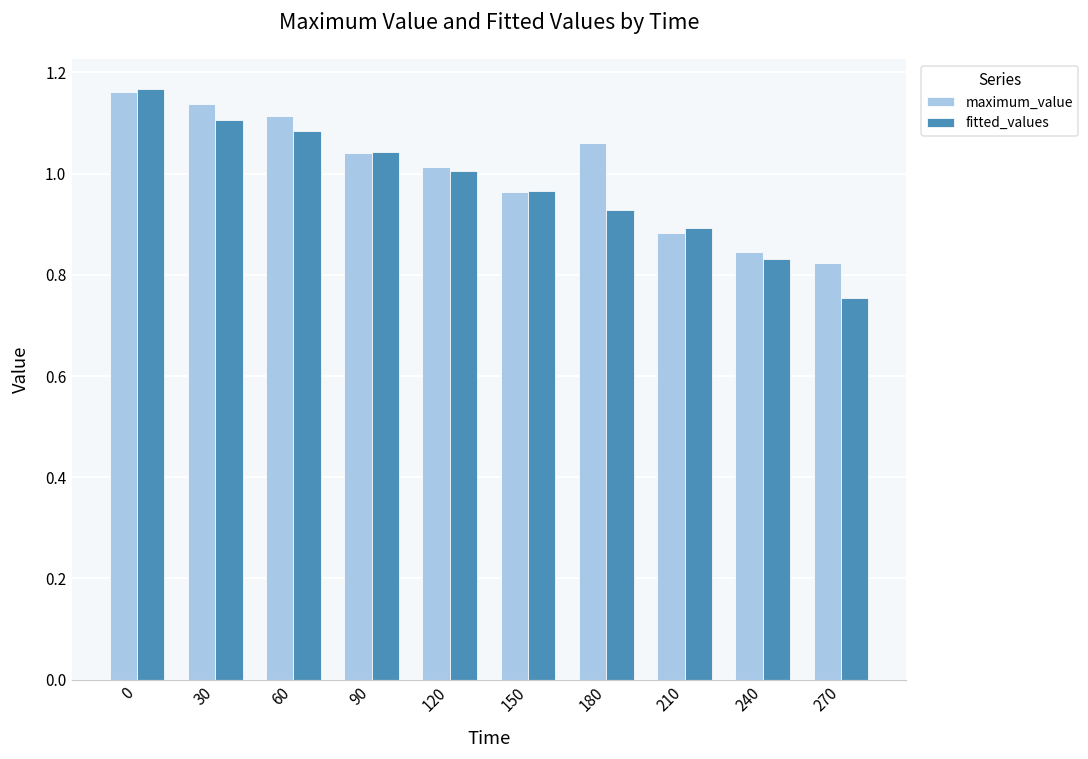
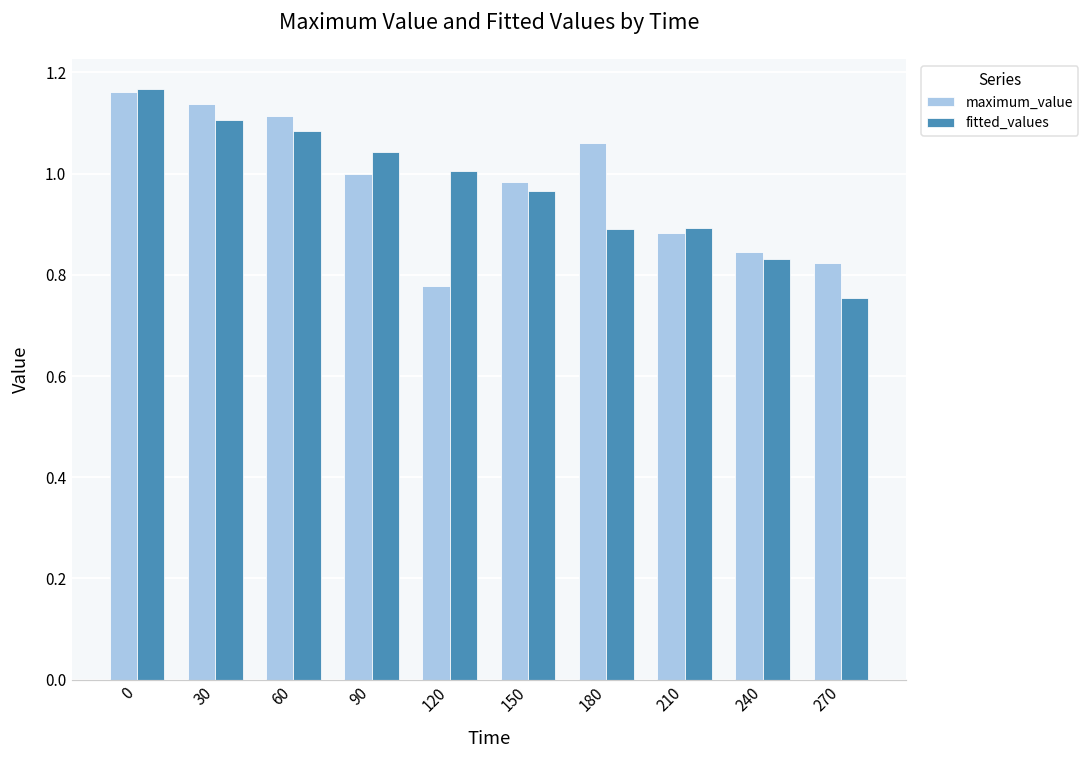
maximum_value, 90: 1.04 -> 1.00
maximum_value, 120: 1.01 -> 0.78
maximum_value, 150: 0.96 -> 0.98
fitted_values, 180: 0.93 -> 0.89
